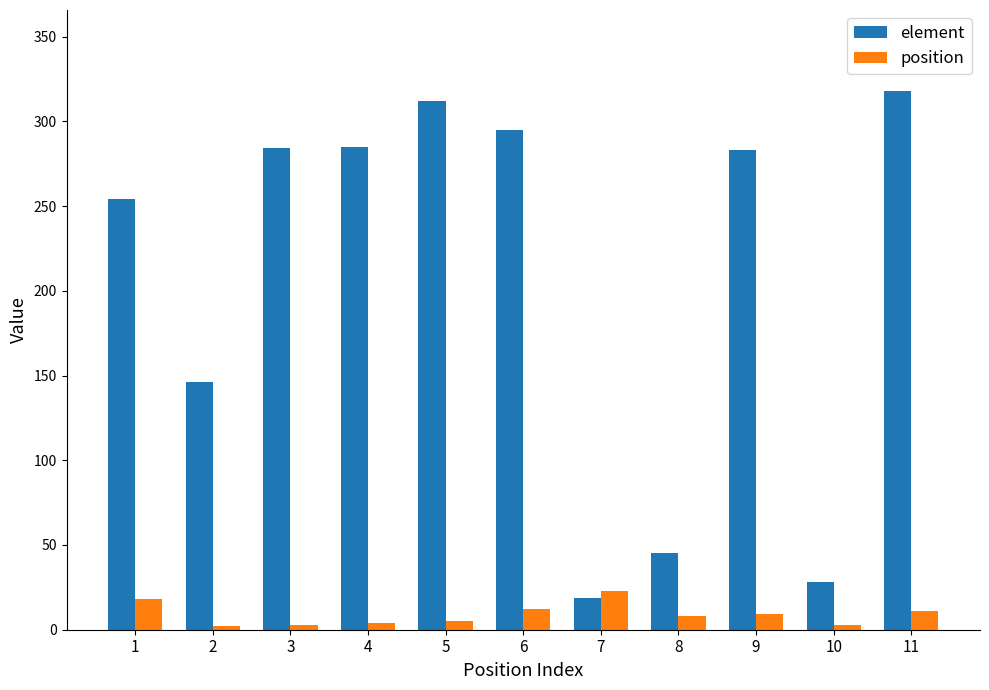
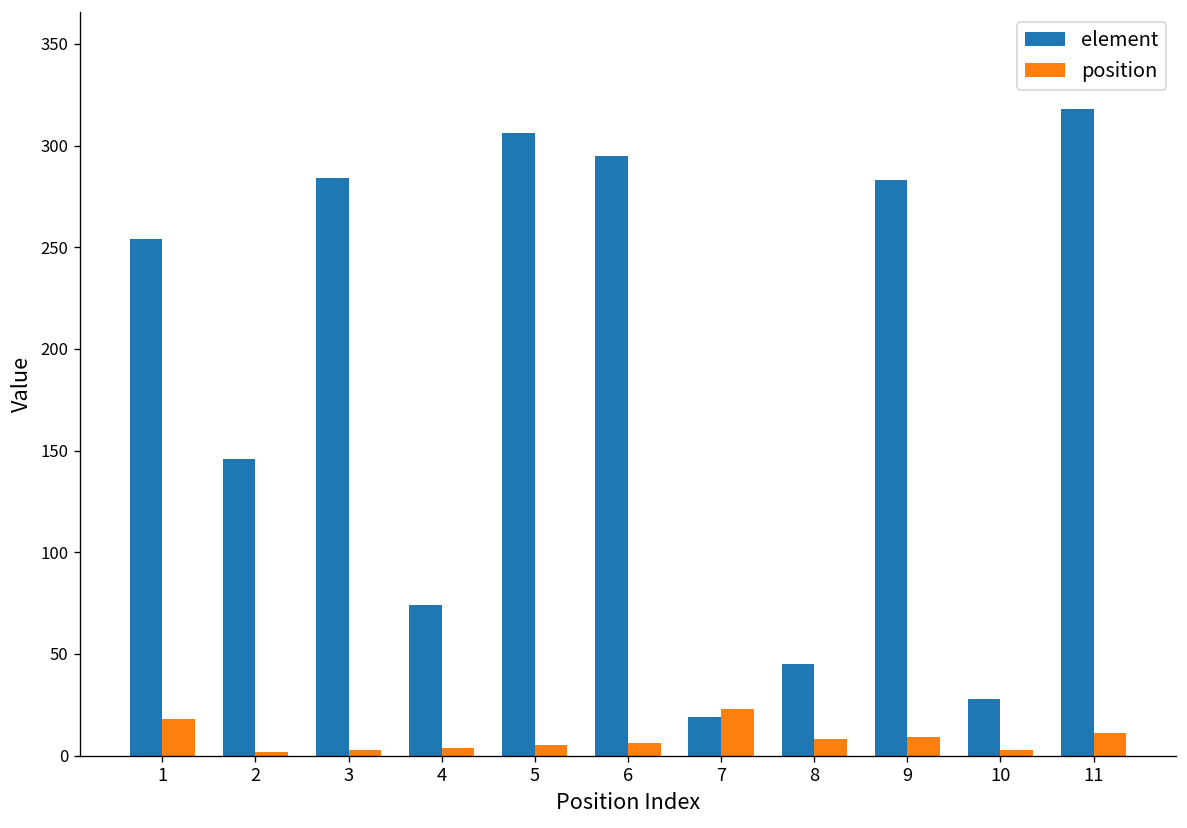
element, 4: 285 -> 74
element, 5: 312 -> 306
position, 6: 12 -> 6
